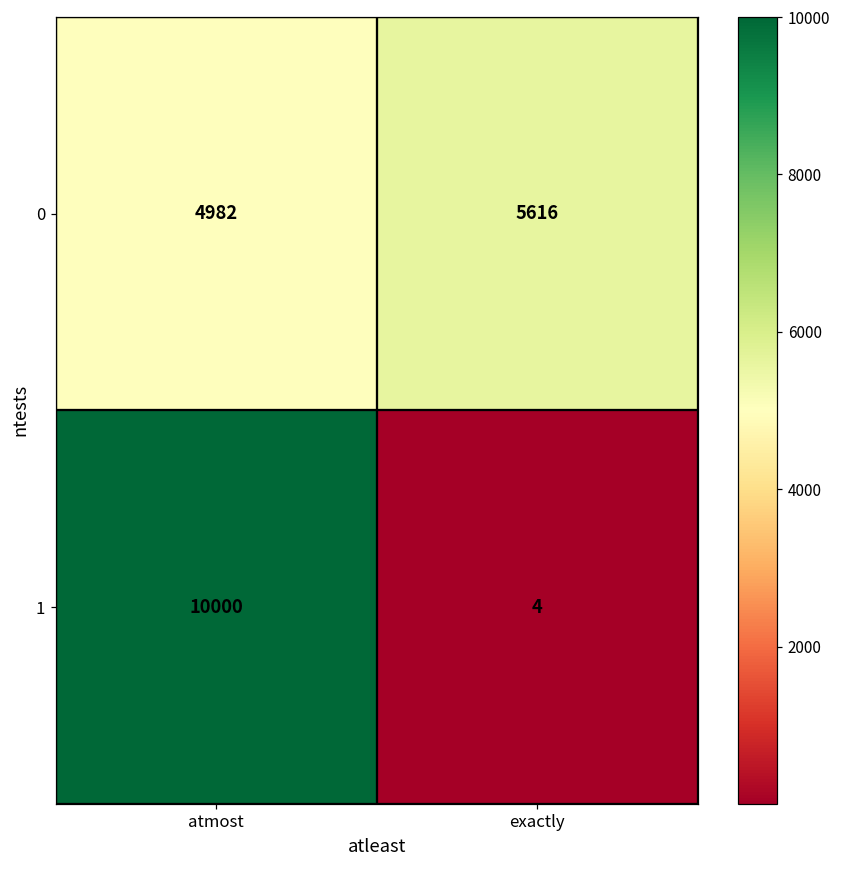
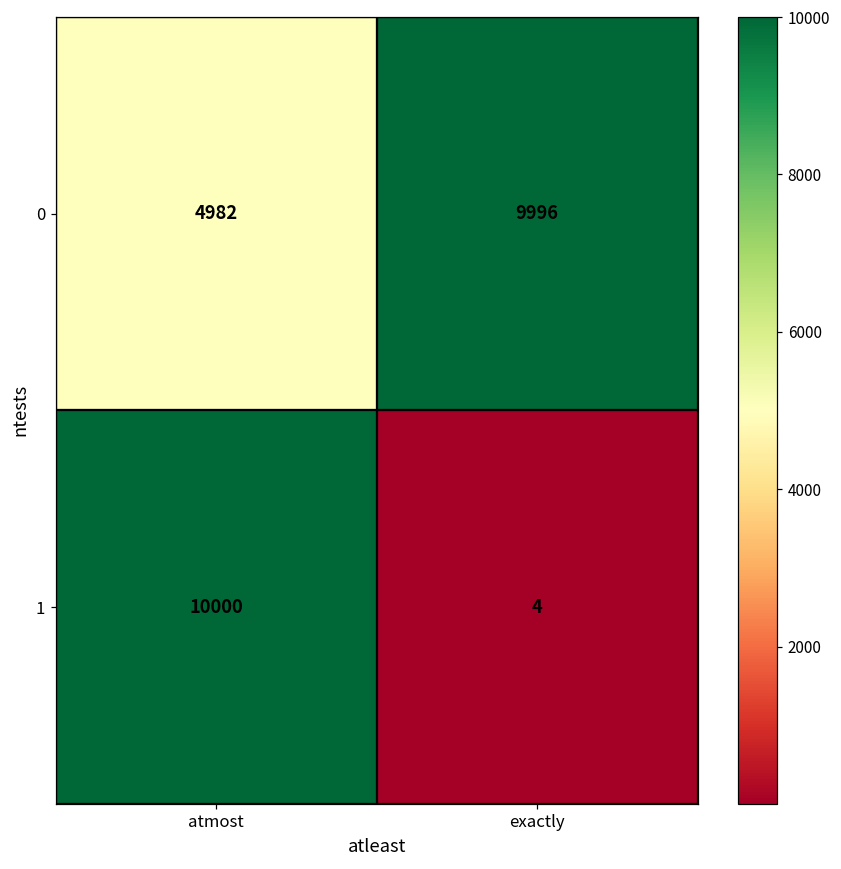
0, exactly: 5616 -> 9996
